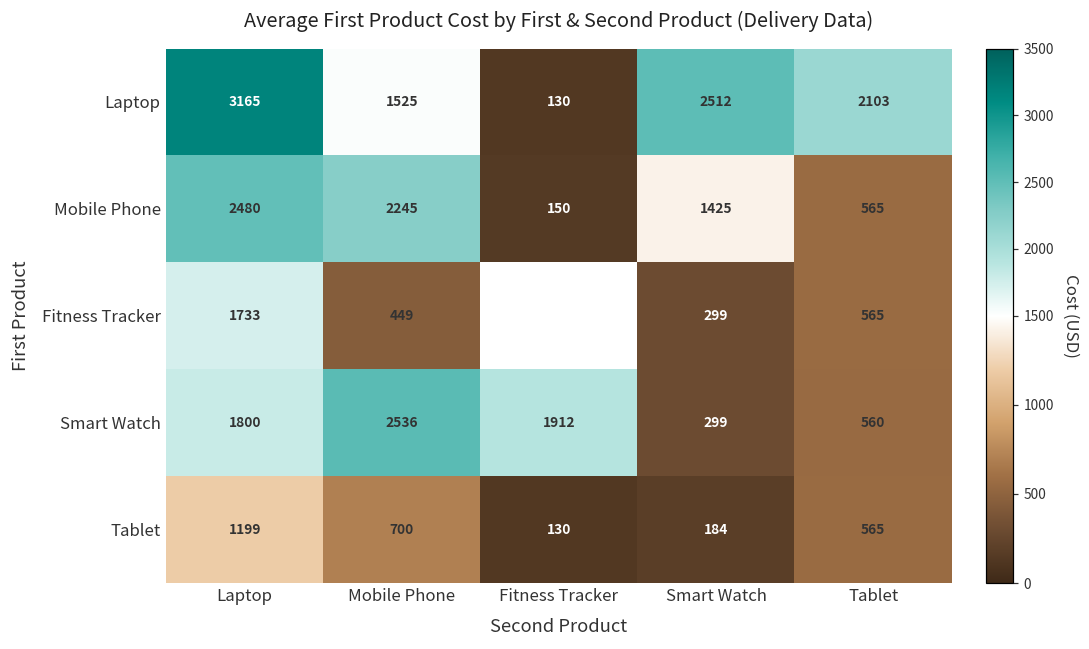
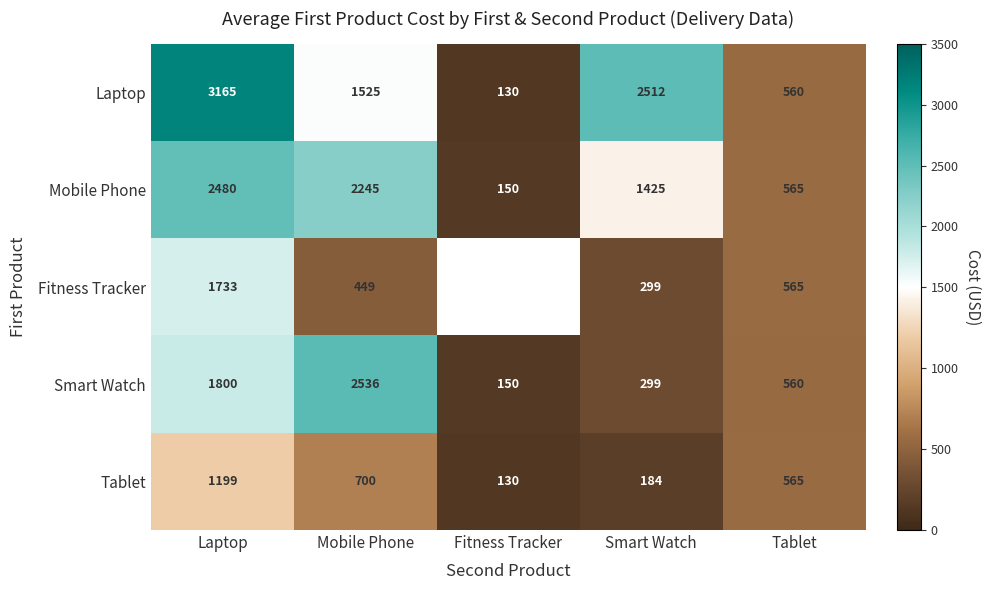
Laptop, Tablet: 2103 -> 560
Smart Watch, Fitness Tracker: 1912 -> 150
